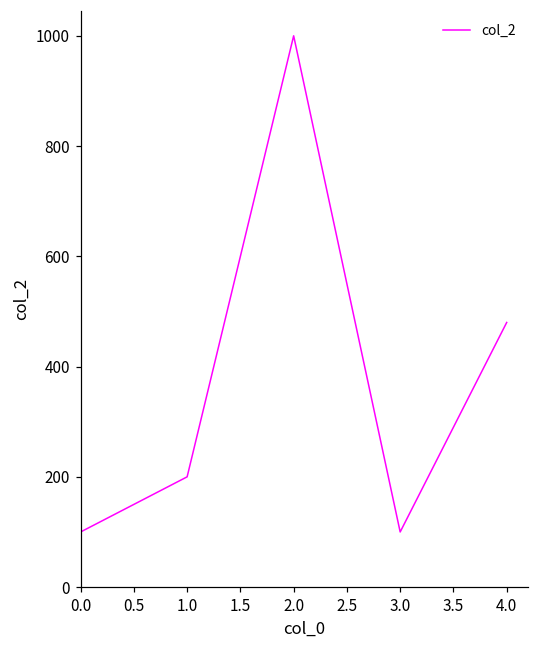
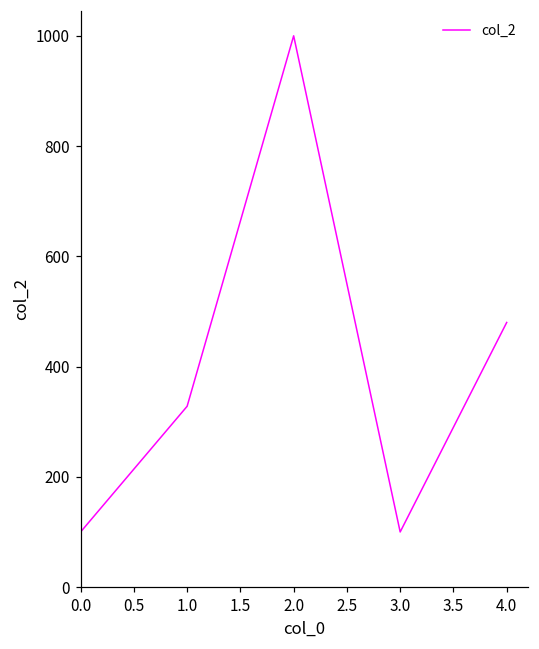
1.0: 200 -> 330
